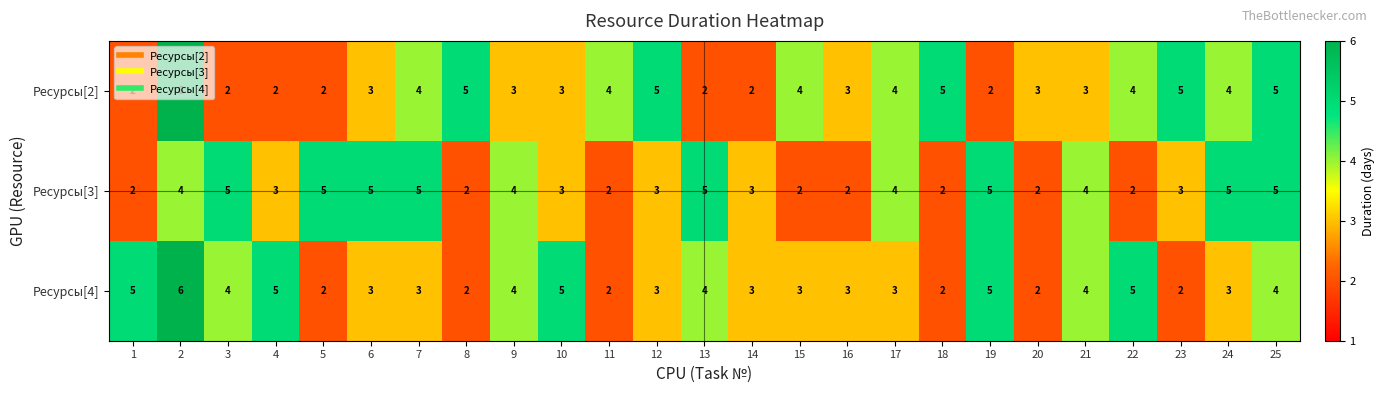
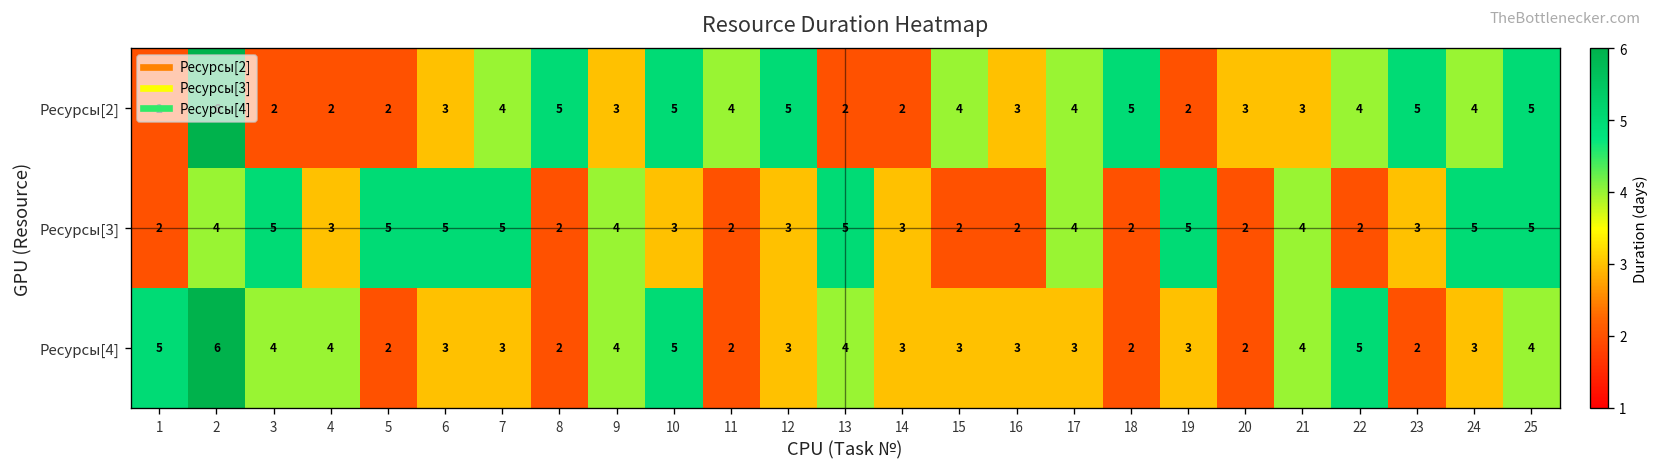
Ресурсы[2], 10: 3 -> 5
Ресурсы[4], 4: 5 -> 4
Ресурсы[4], 19: 5 -> 3
